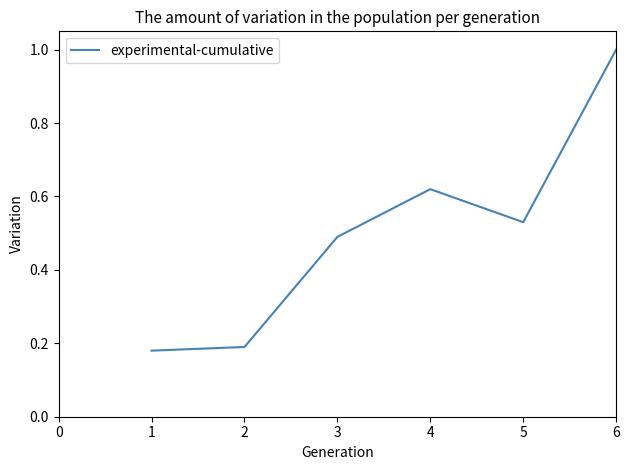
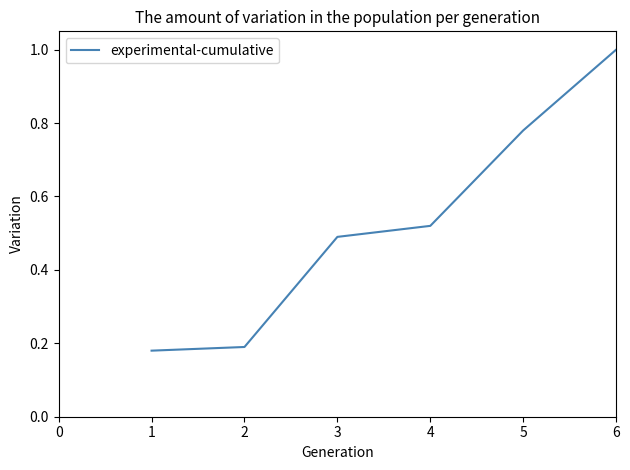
4: 0.62 -> 0.52
5: 0.53 -> 0.78
